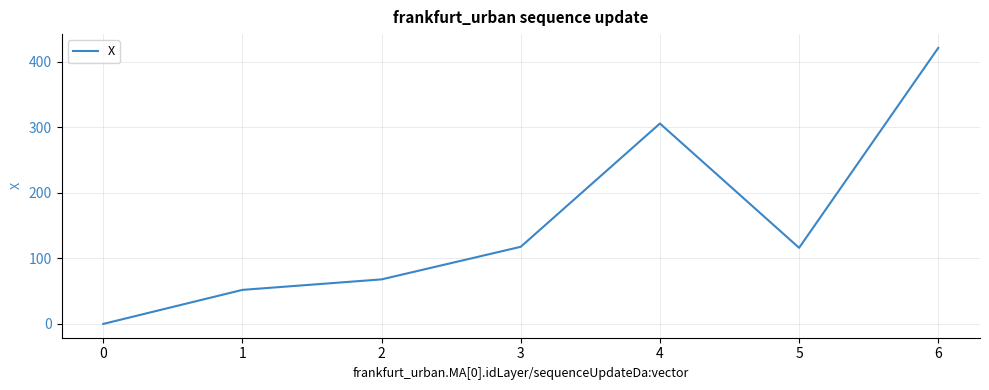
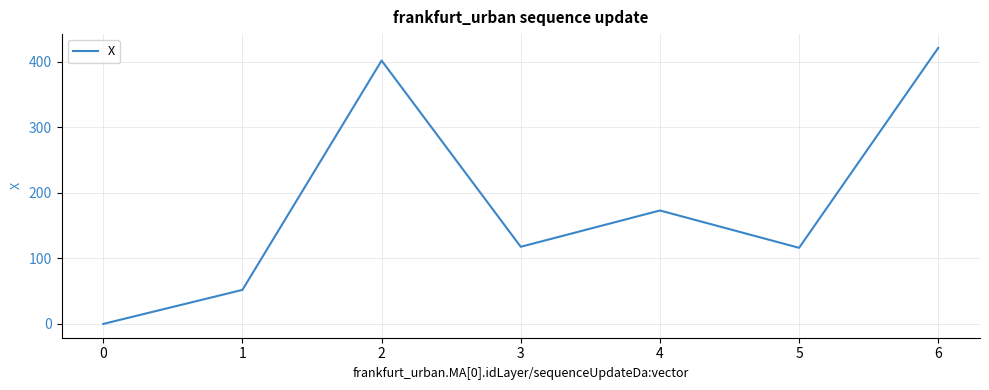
2: 70 -> 400
4: 310 -> 170
